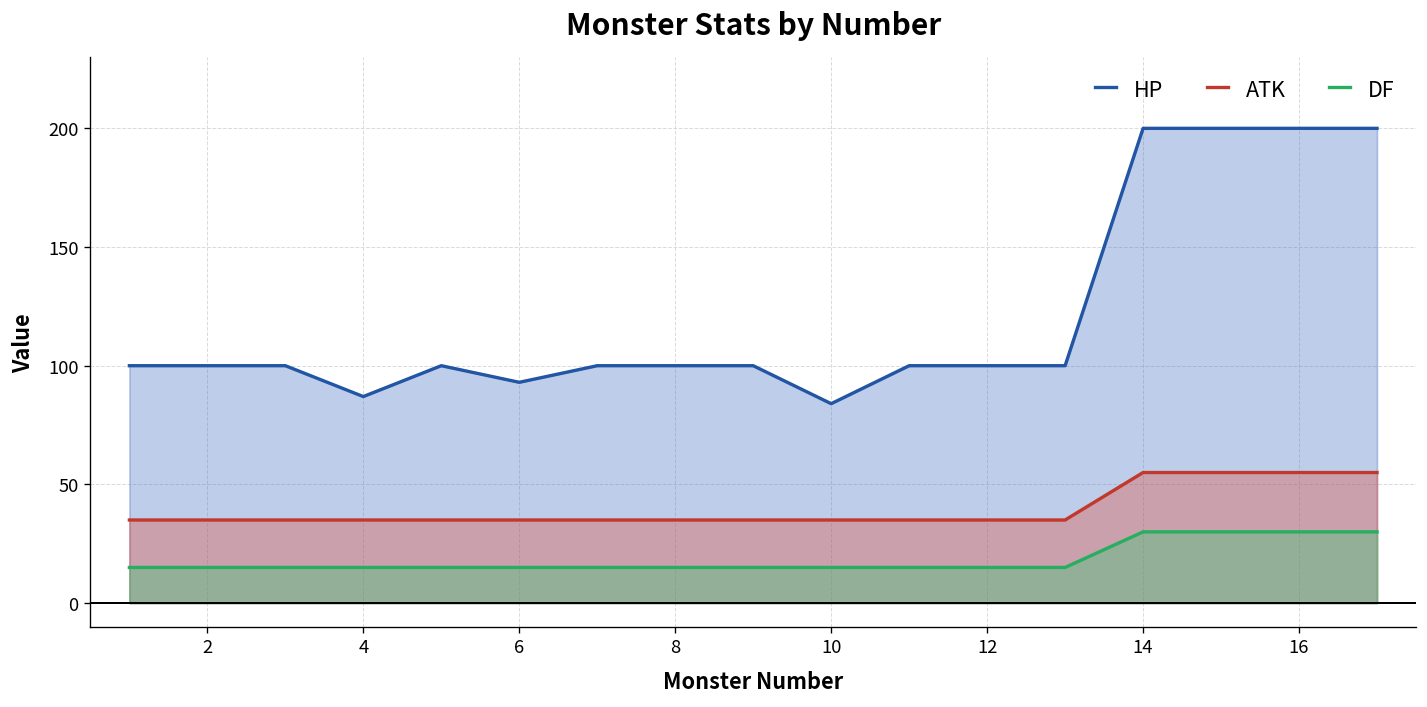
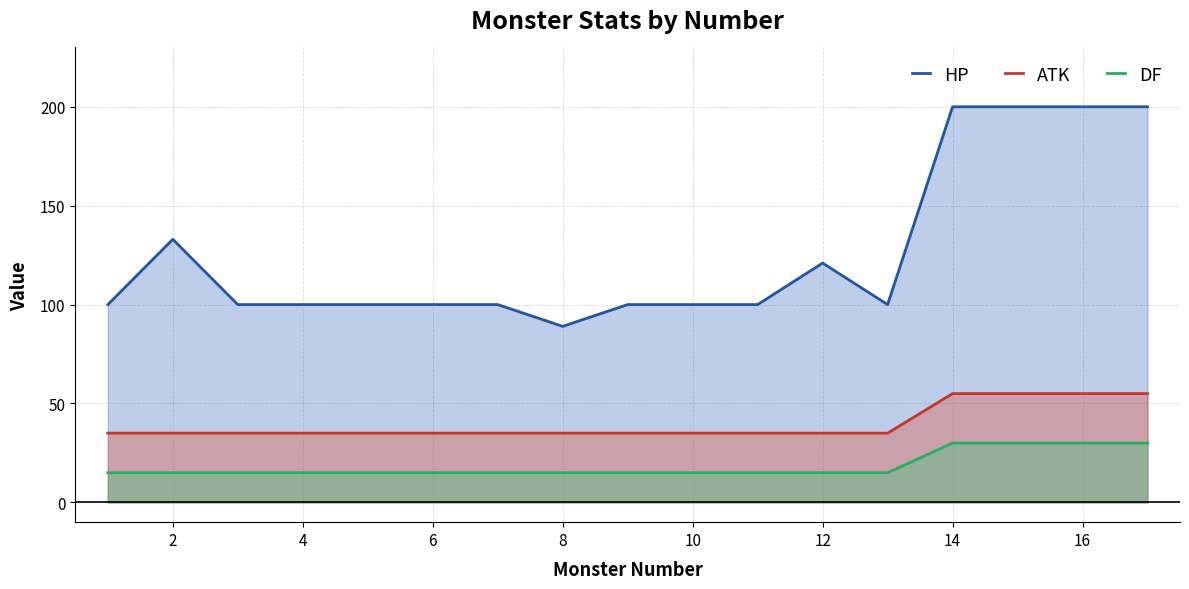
HP, 2: 100 -> 133
HP, 4: 87 -> 100
HP, 6: 93 -> 100
HP, 8: 100 -> 89
HP, 10: 84 -> 100
HP, 12: 100 -> 121
